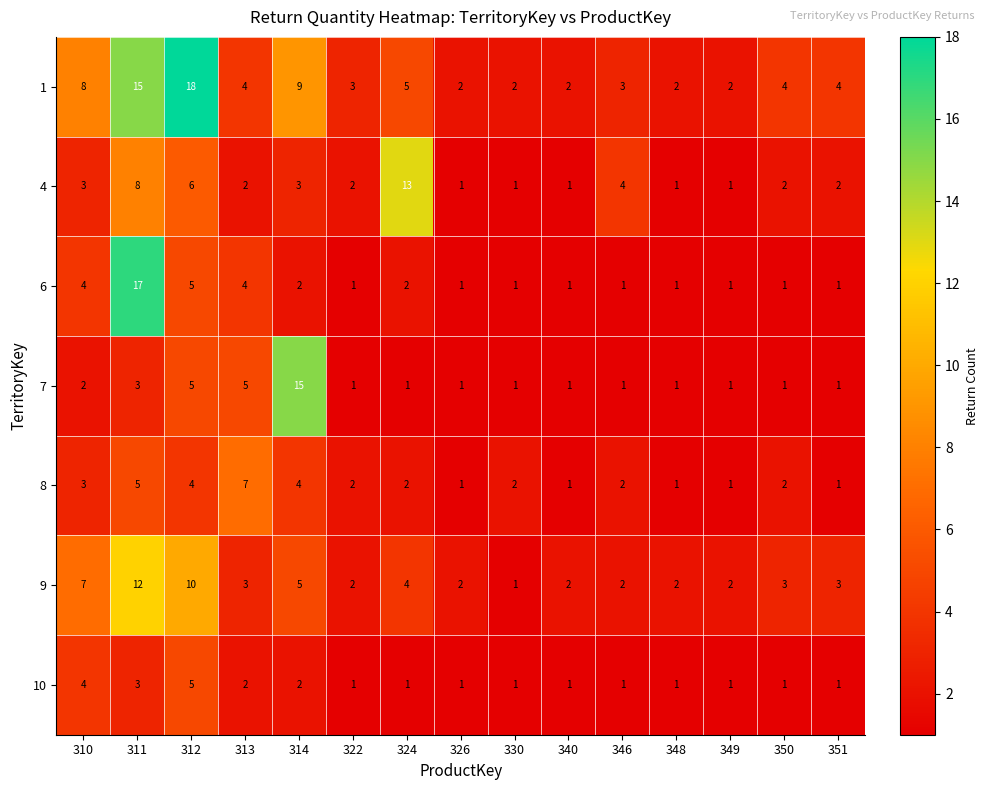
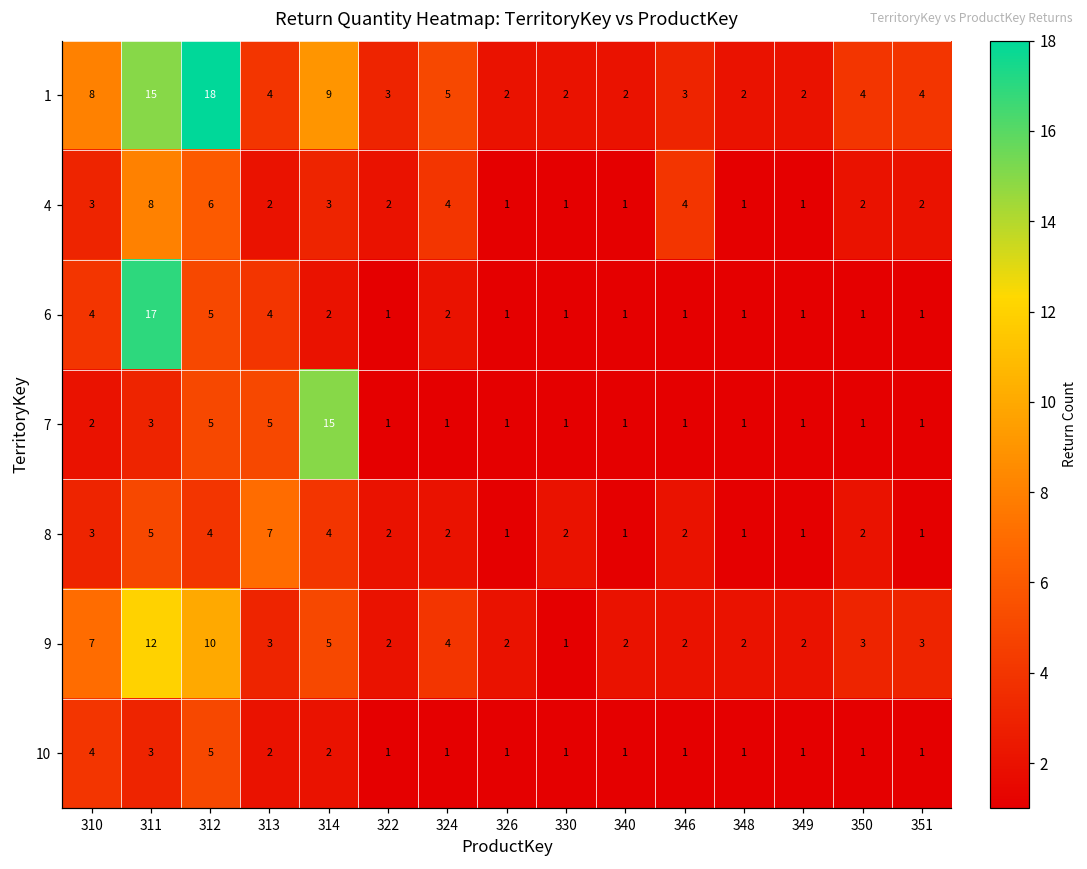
4, 324: 13 -> 4
